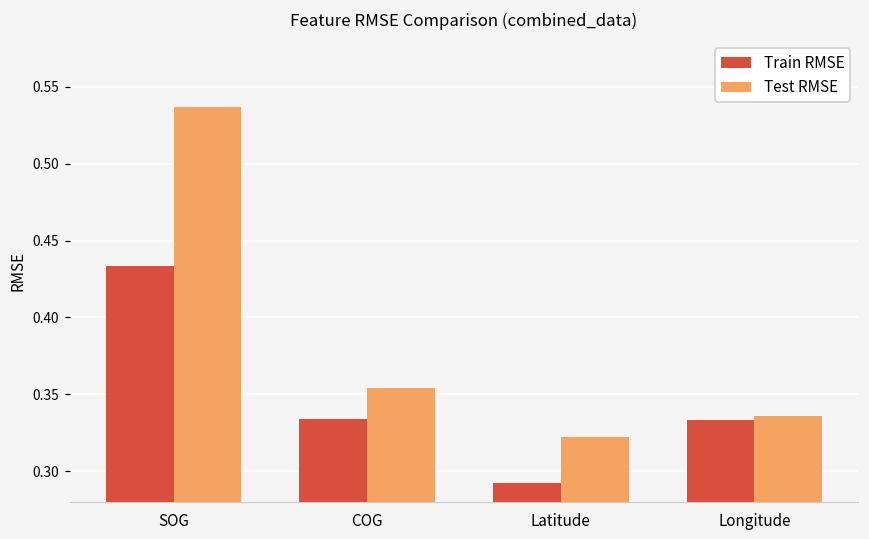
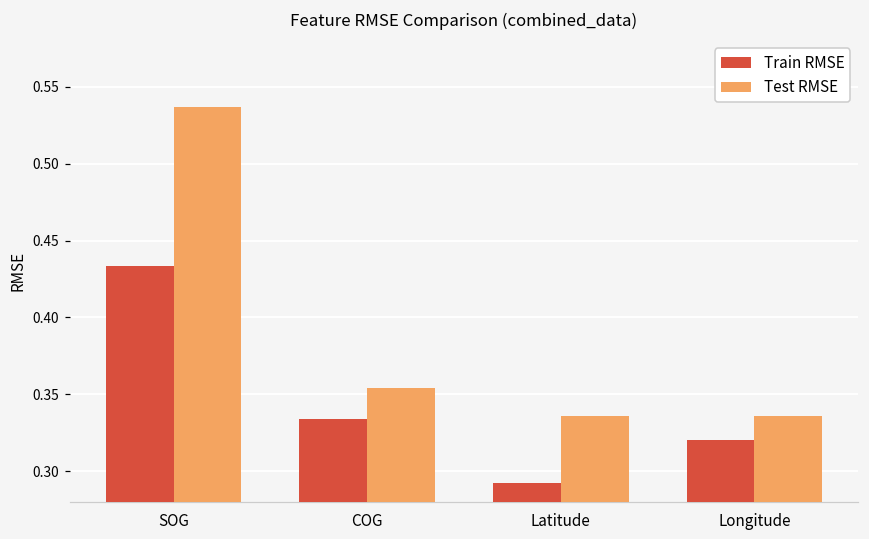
Test RMSE, Latitude: 0.322 -> 0.336
Train RMSE, Longitude: 0.333 -> 0.320
